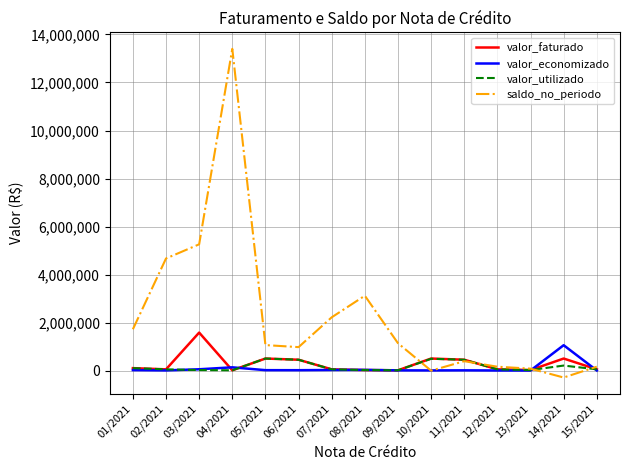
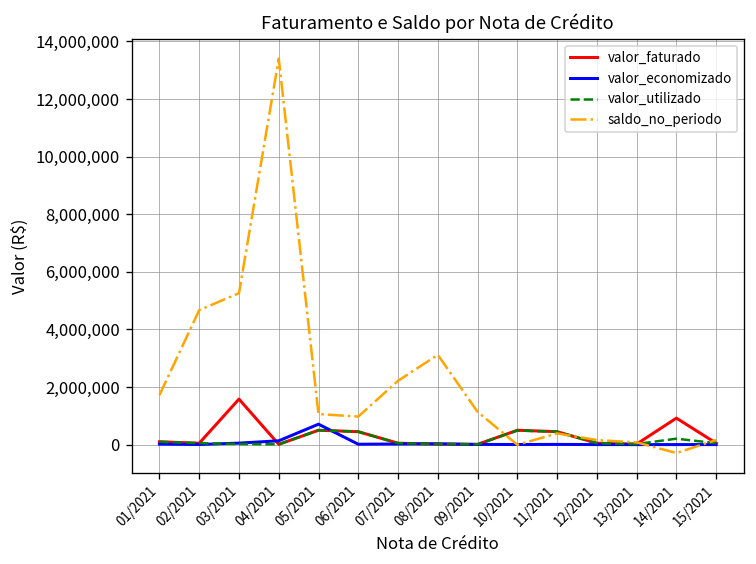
valor_economizado, 05/2021: 0 -> 700,000
valor_faturado, 14/2021: 500,000 -> 900,000
valor_economizado, 14/2021: 1,100,000 -> 0
